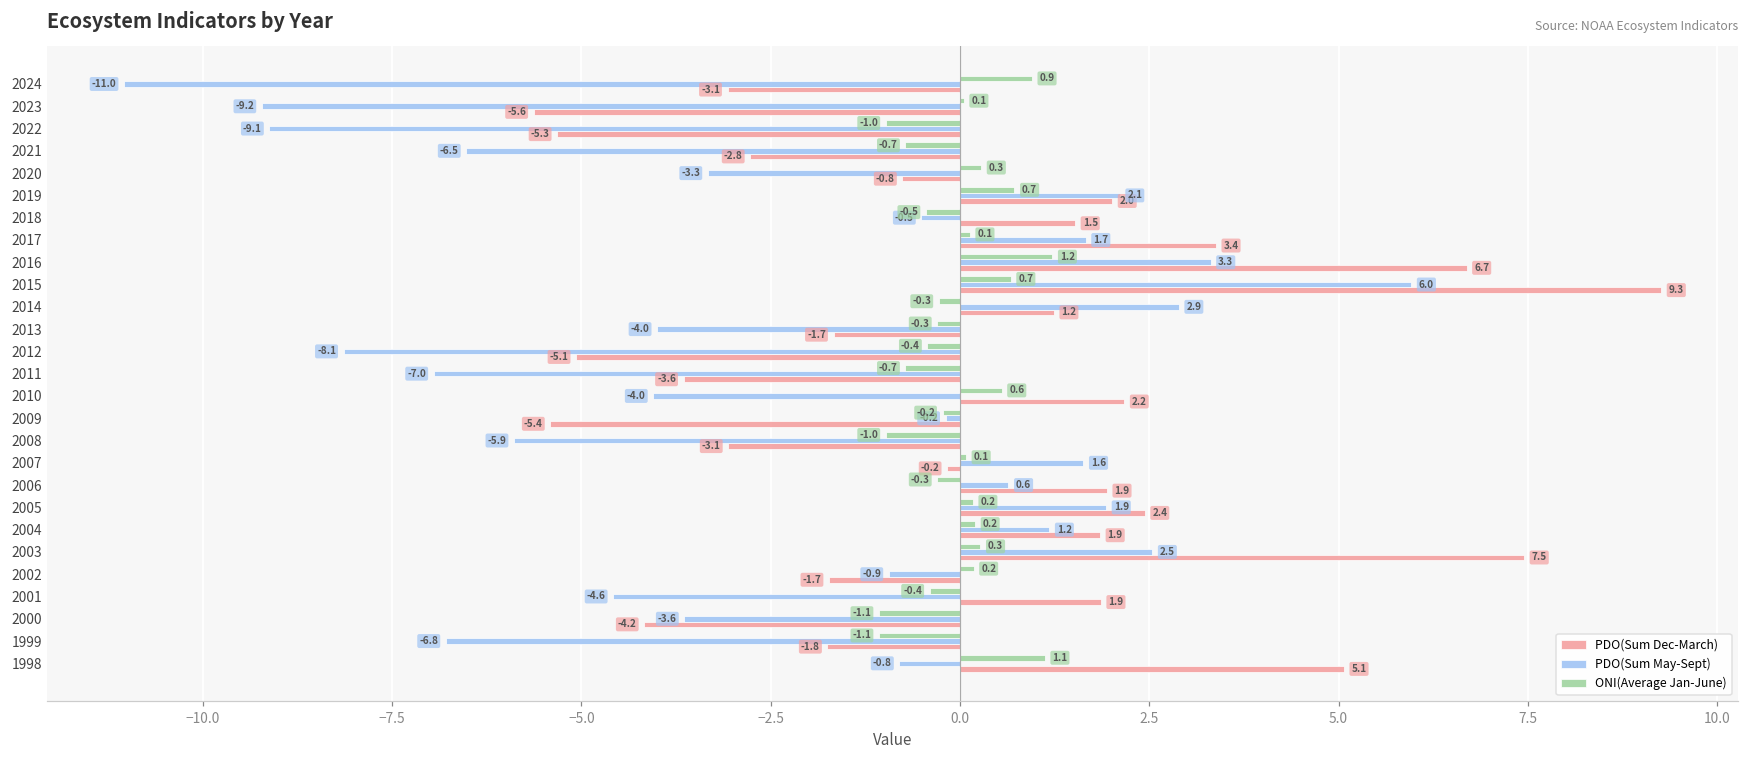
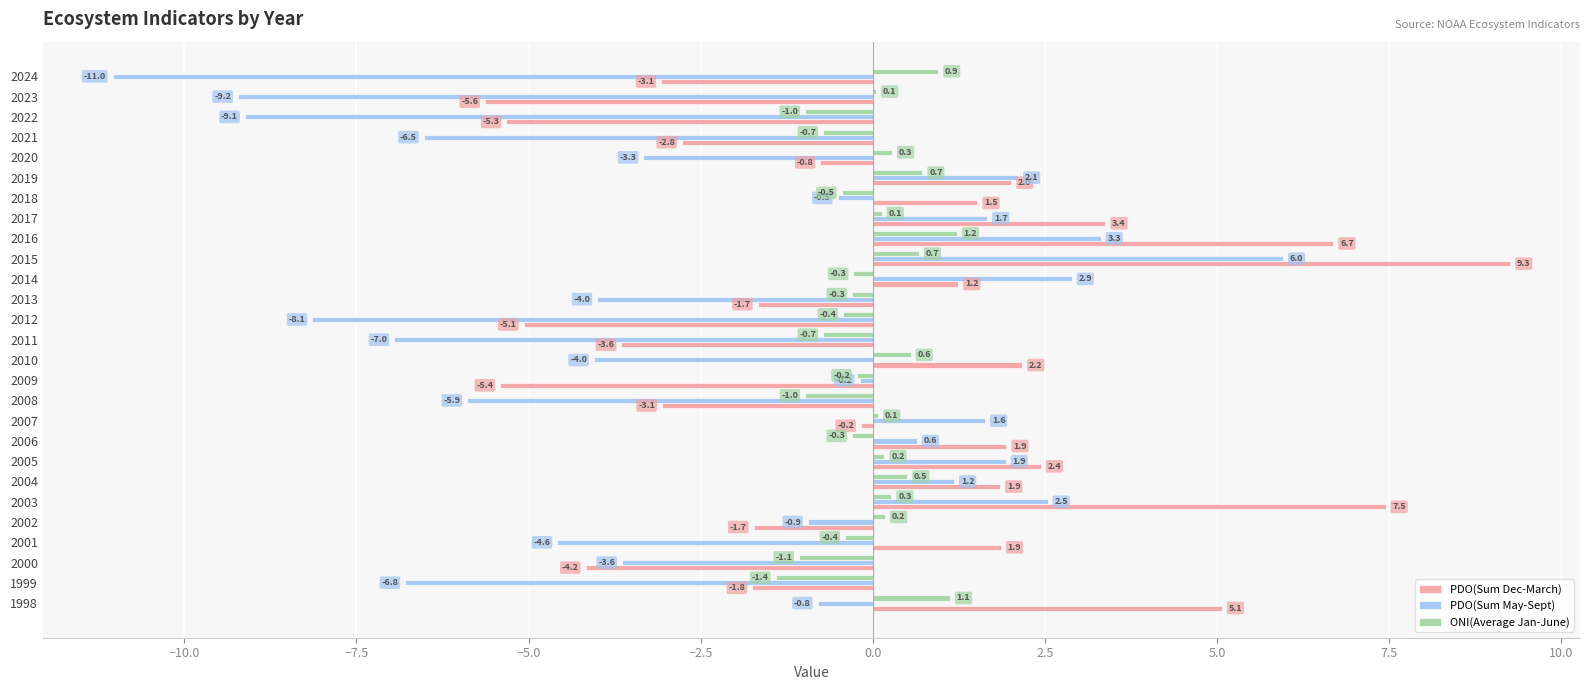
ONI(Average Jan-June), 2004: 0.2 -> 0.5
ONI(Average Jan-June), 1999: -1.1 -> -1.4
